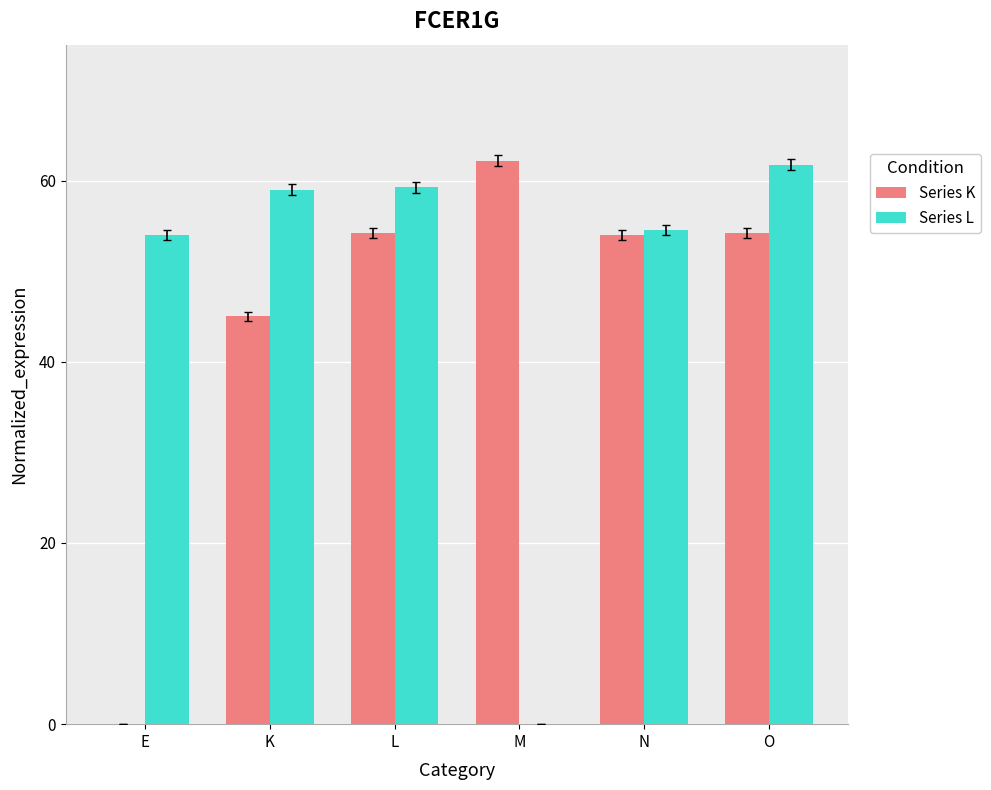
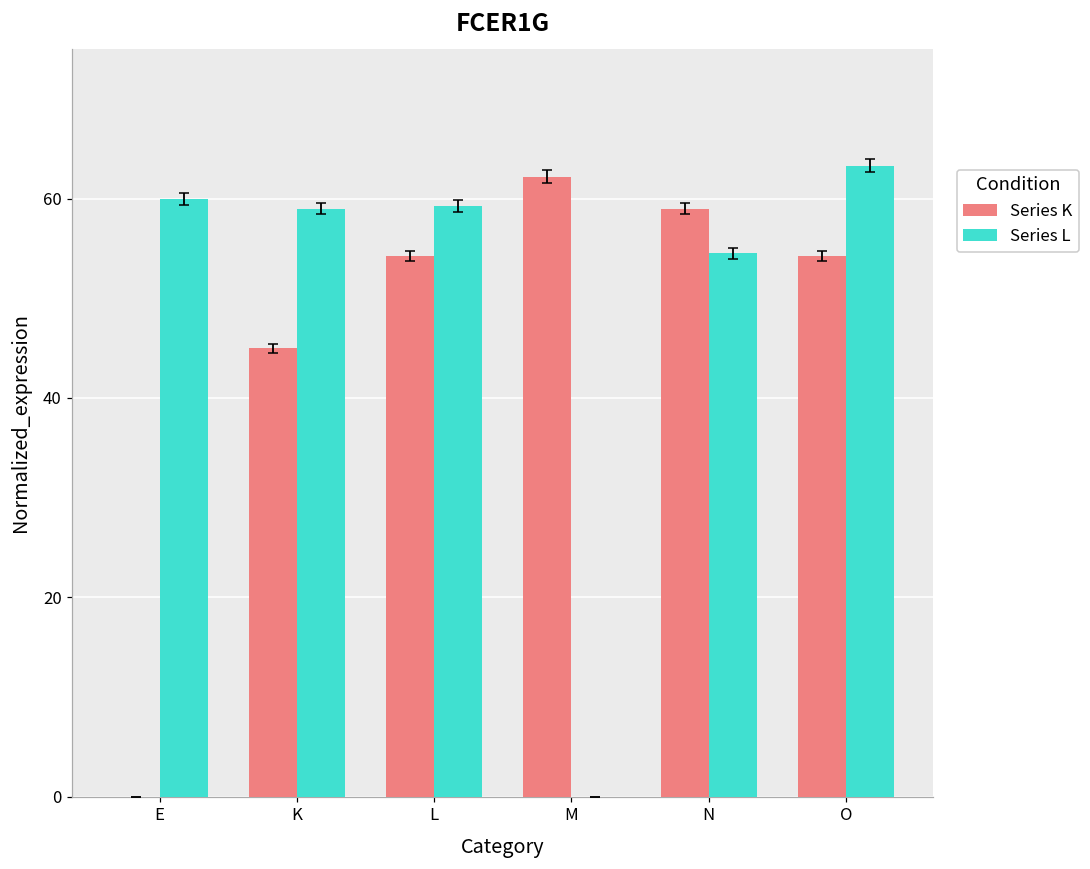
Series L, E: 54 -> 60
Series K, N: 54 -> 59
Series L, O: 62 -> 63
